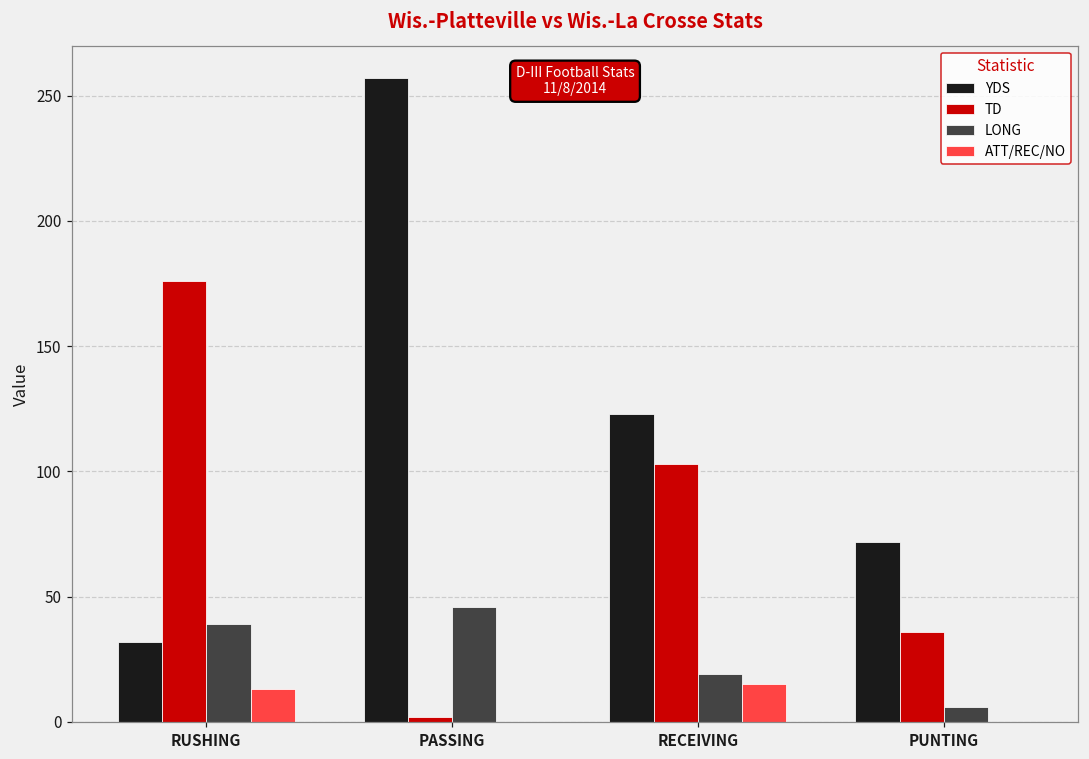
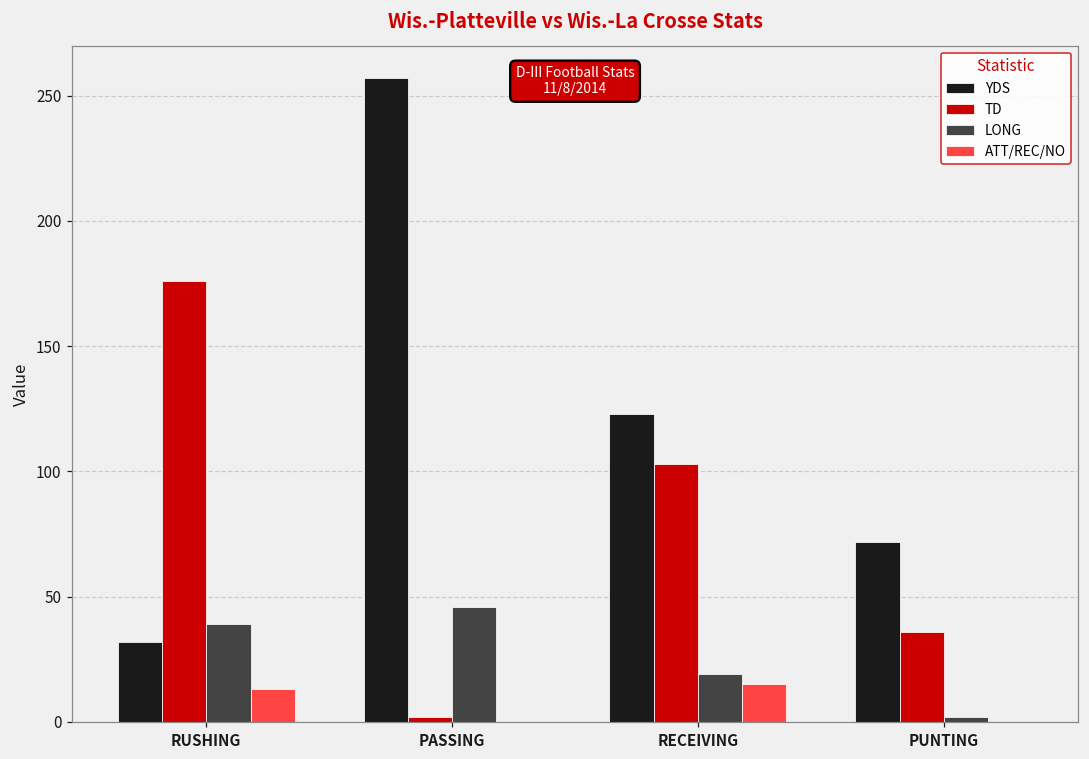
LONG, PUNTING: 6 -> 2
